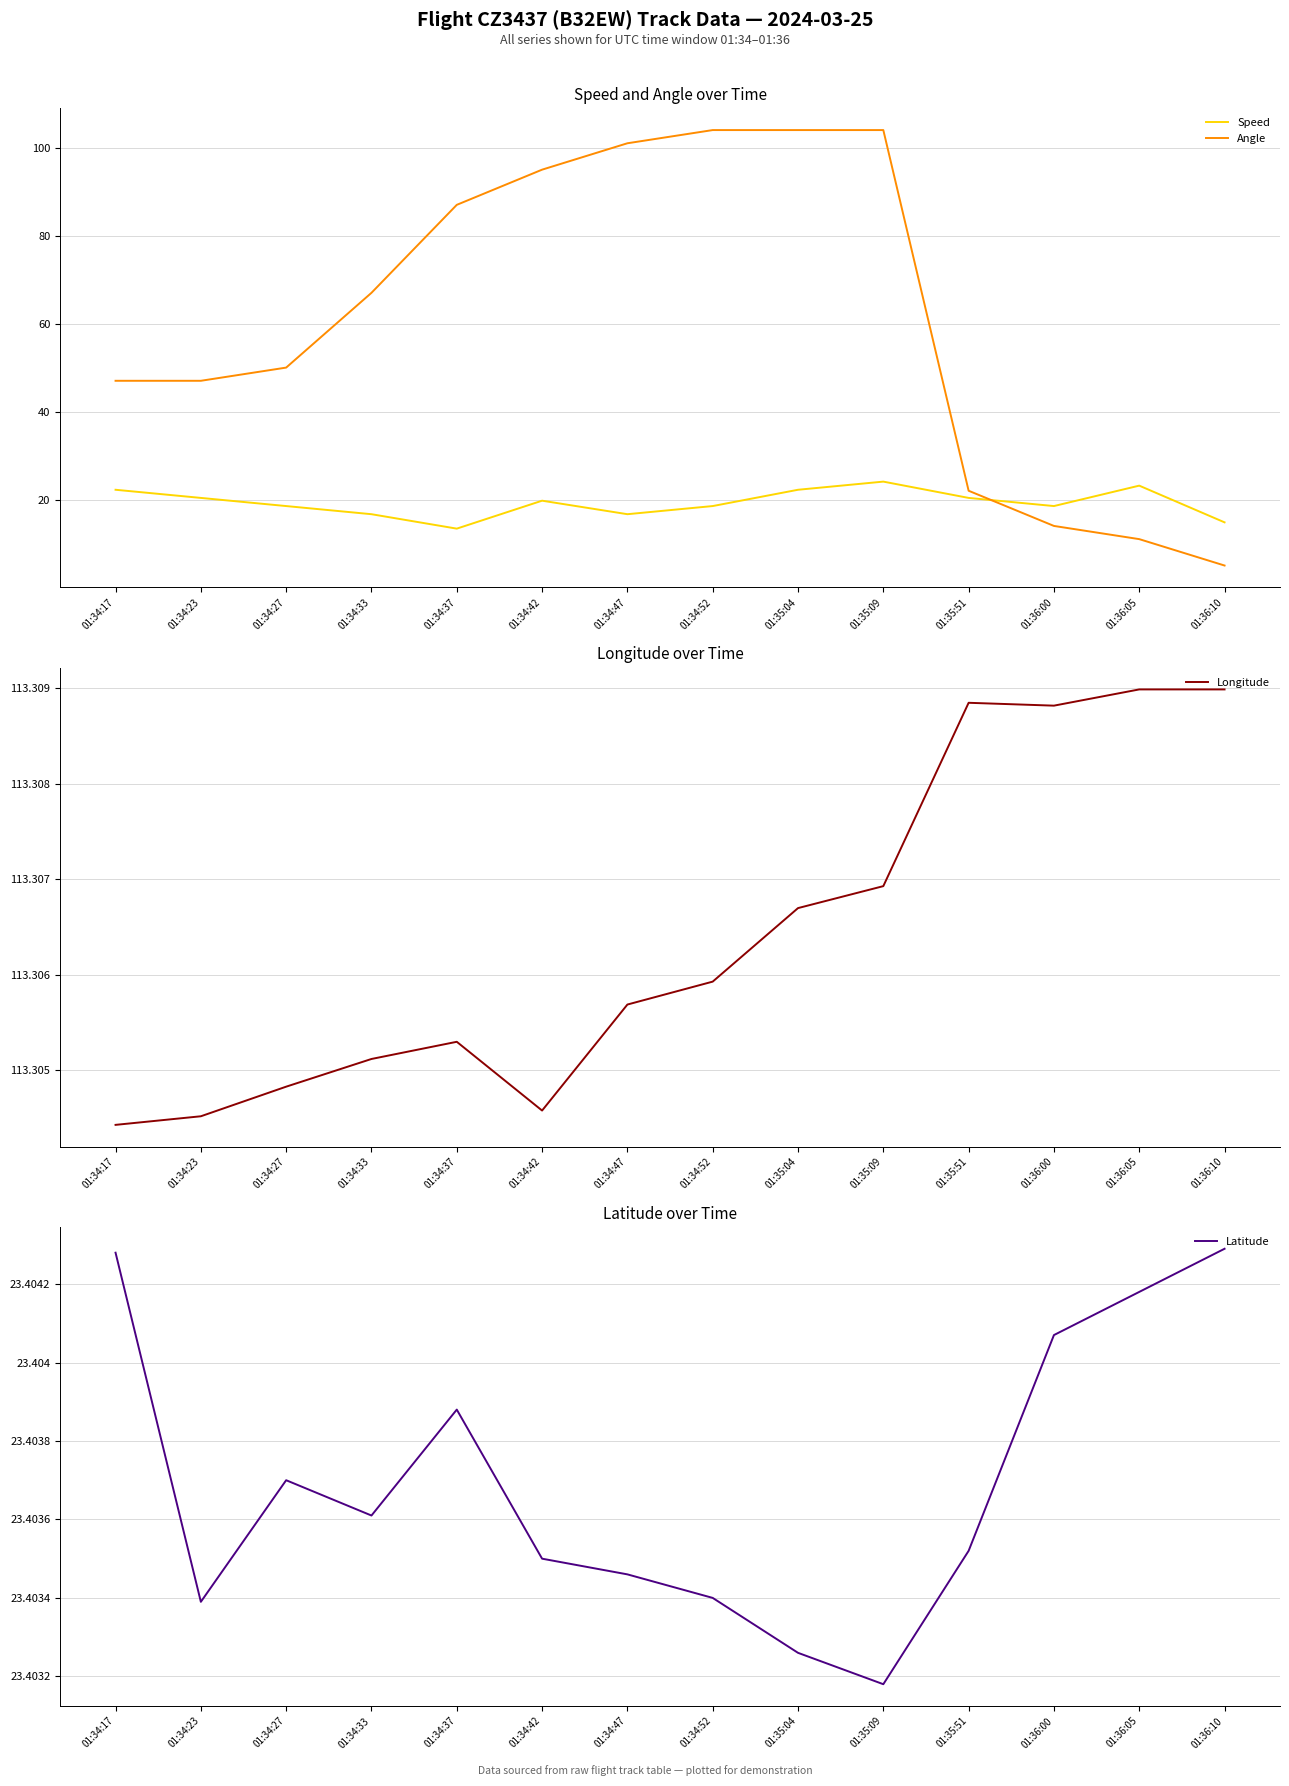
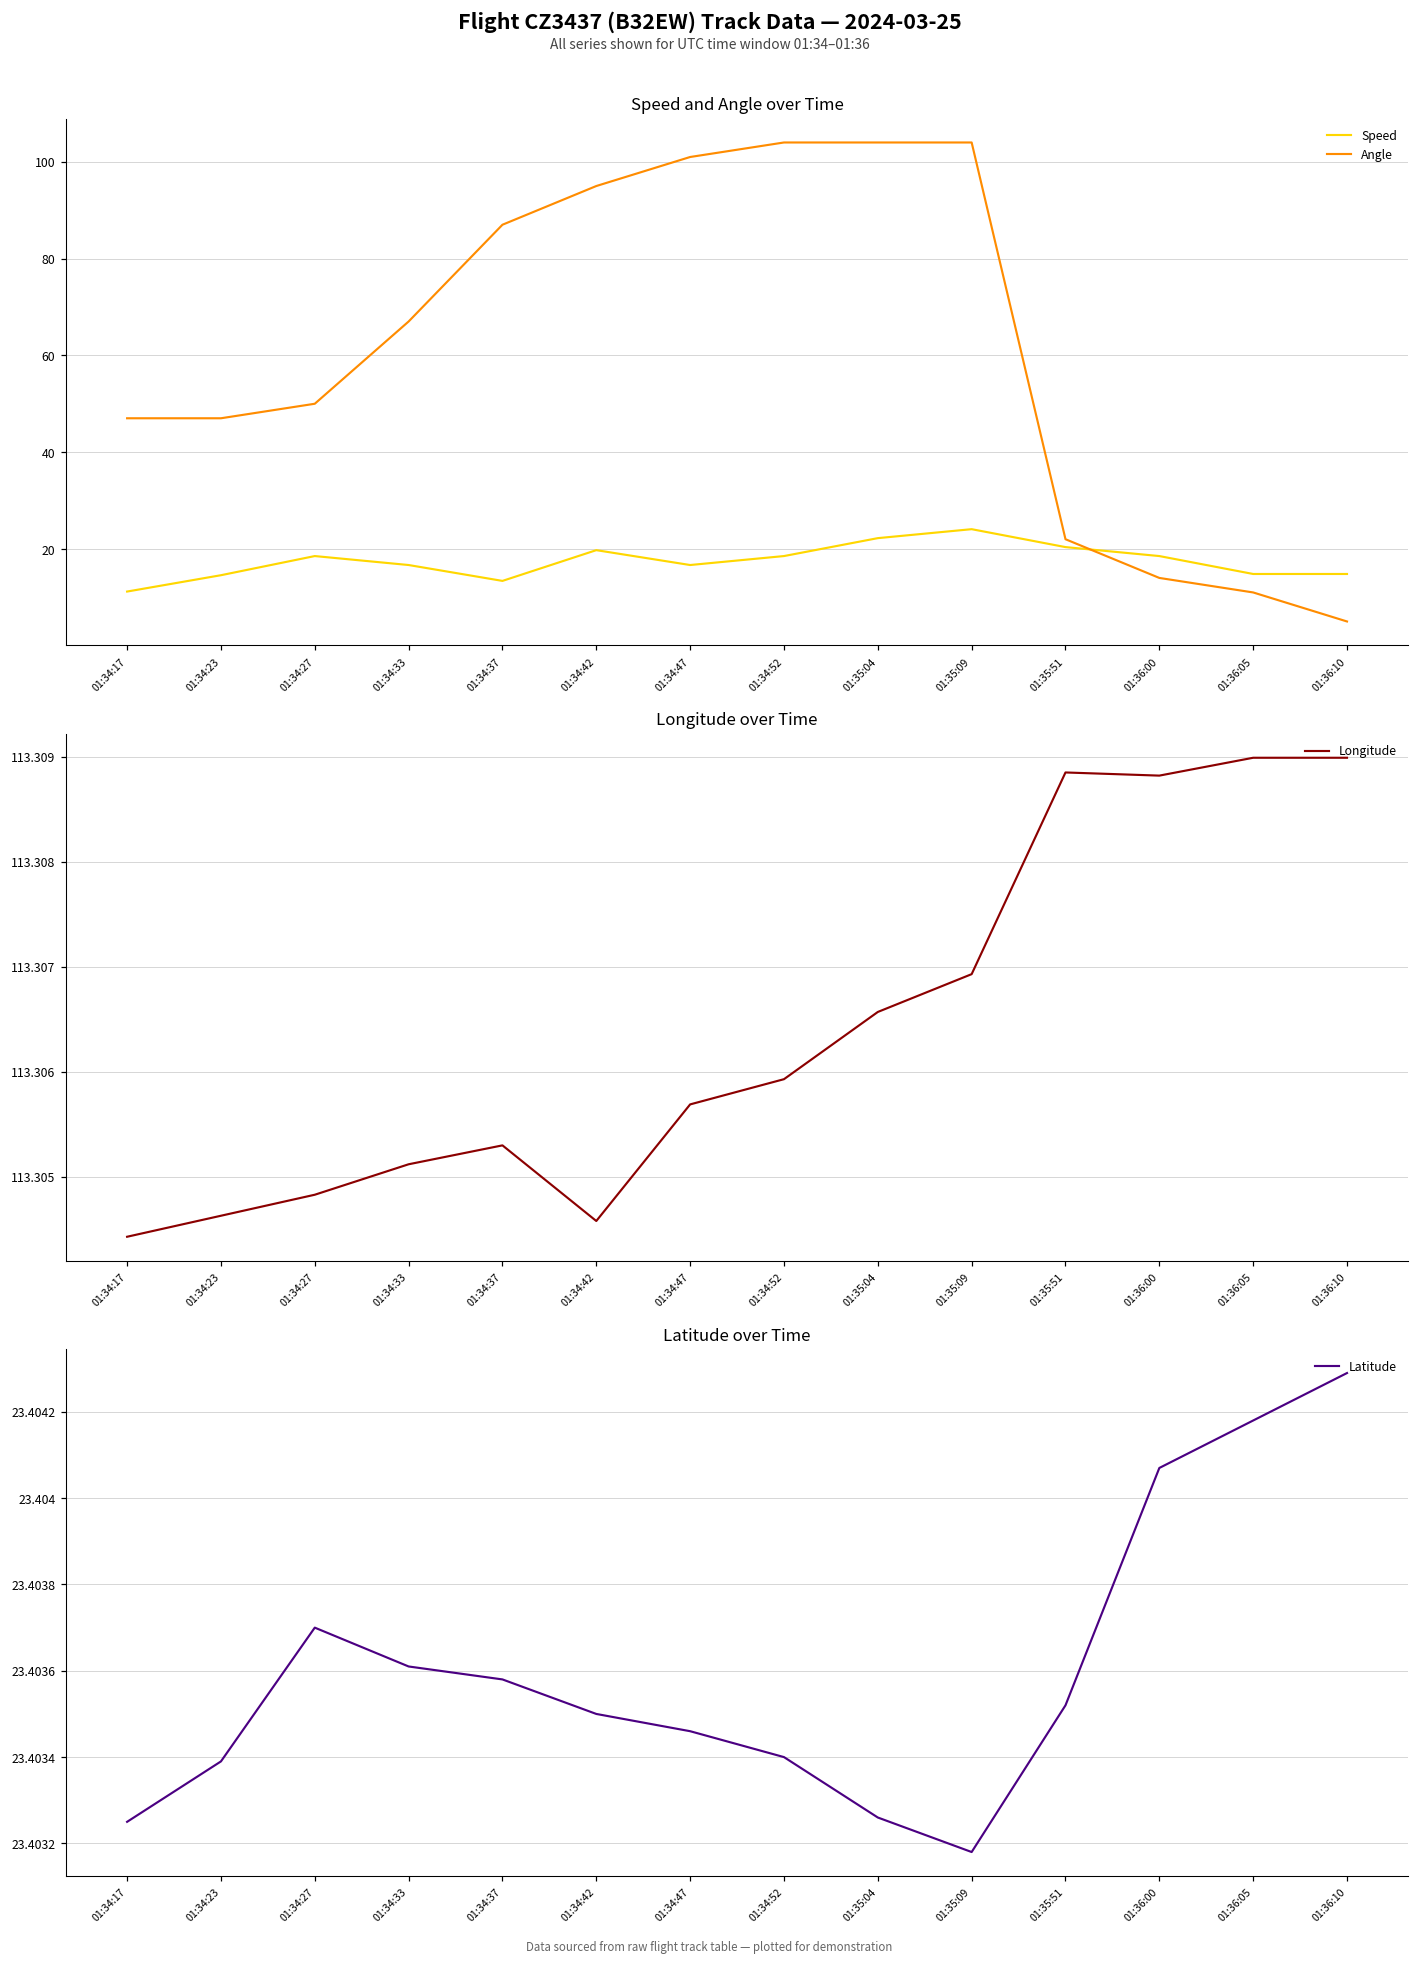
Speed and Angle over Time, Speed, 01:34:17: 22 -> 11
Speed and Angle over Time, Speed, 01:34:23: 20 -> 15
Speed and Angle over Time, Speed, 01:36:05: 23 -> 15
Longitude over Time, 01:34:23: 113.3045 -> 113.3046
Longitude over Time, 01:35:04: 113.3067 -> 113.3066
Latitude over Time, 01:34:17: 23.40428 -> 23.40325
Latitude over Time, 01:34:37: 23.40388 -> 23.40358
